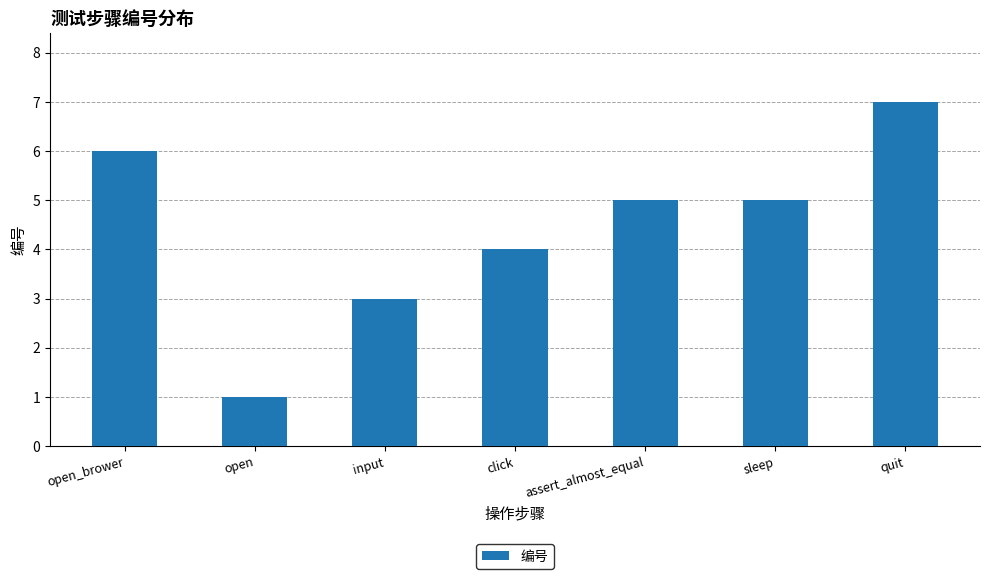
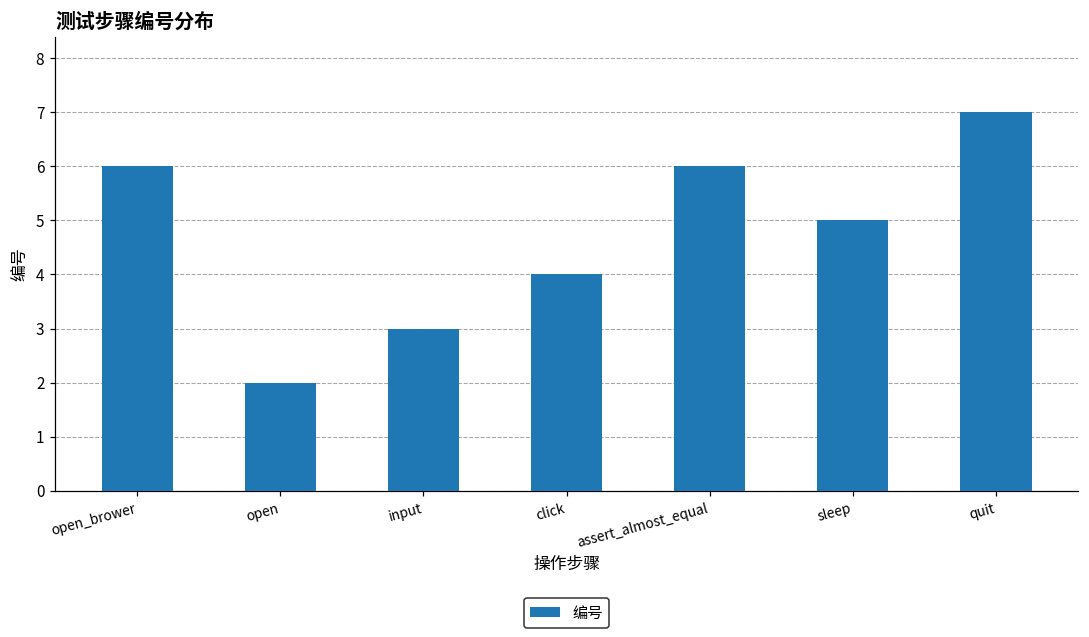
open: 1 -> 2
assert_almost_equal: 5 -> 6
